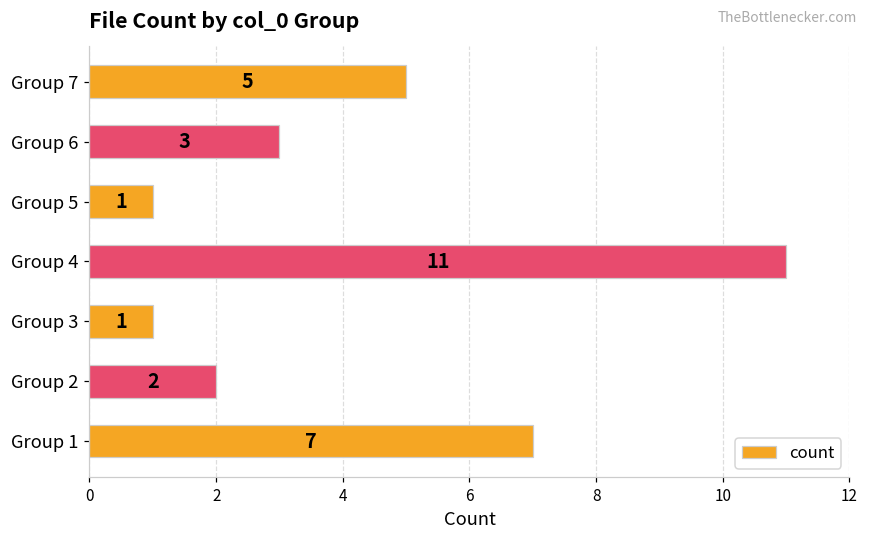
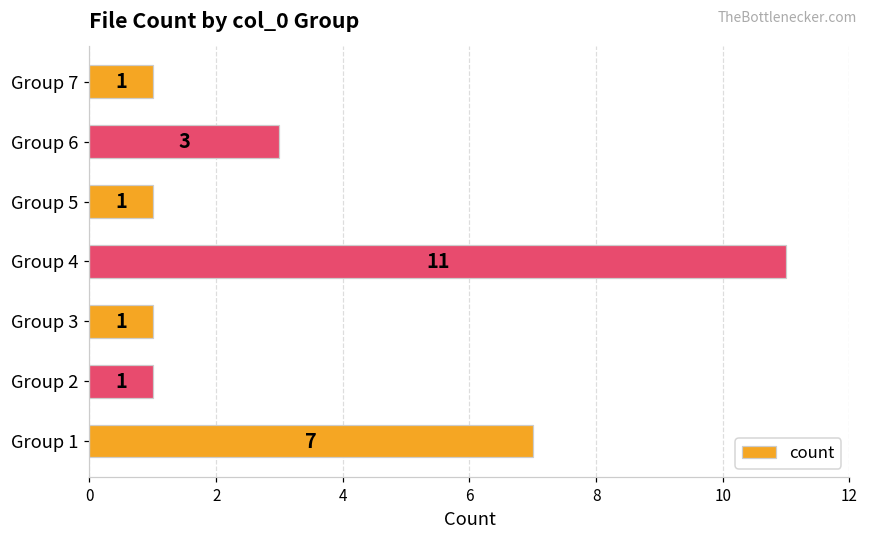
Group 7: 5 -> 1
Group 2: 2 -> 1
